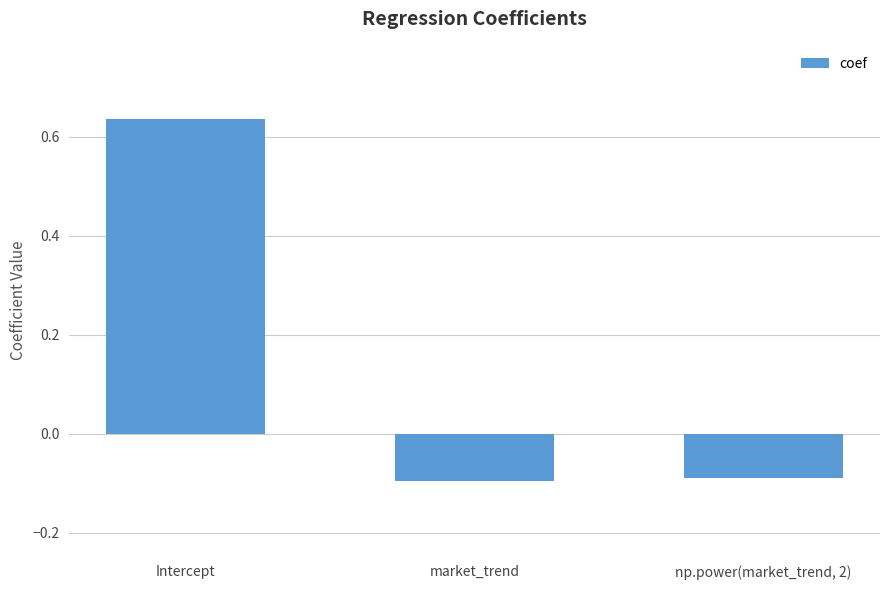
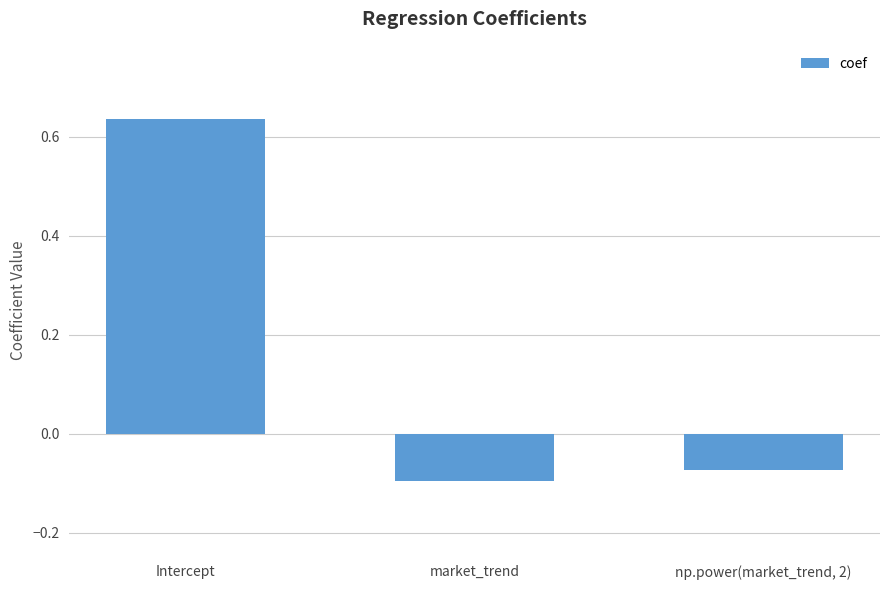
np.power(market_trend, 2): -0.09 -> -0.07
